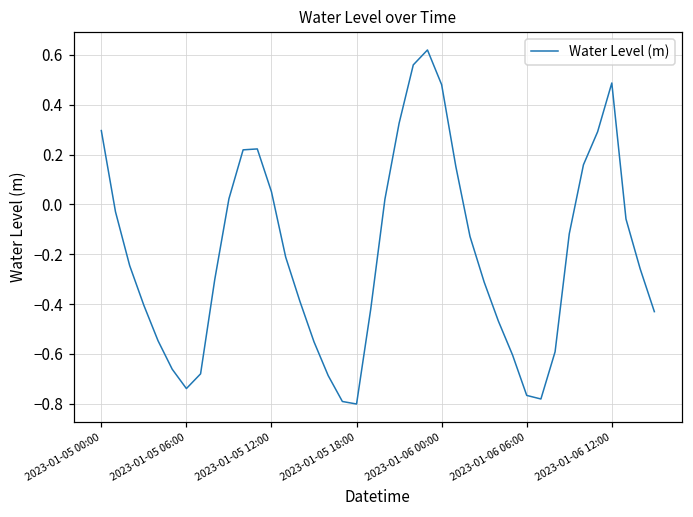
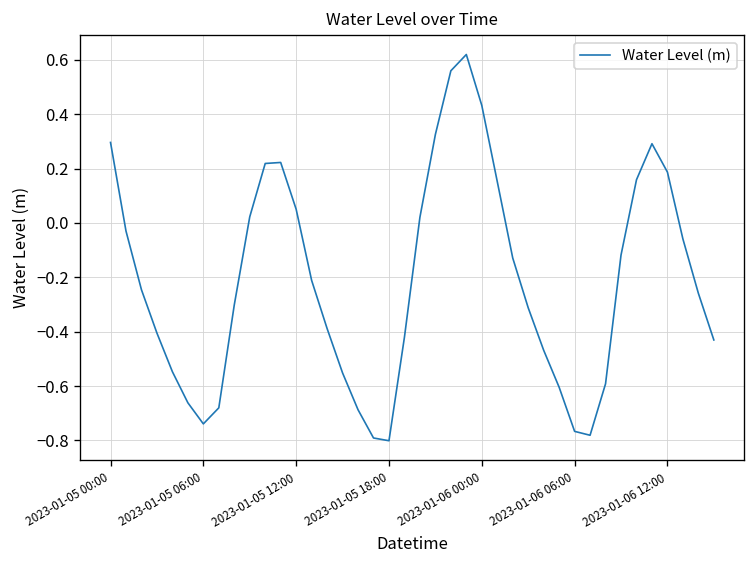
2023-01-06 00:00: 0.48 -> 0.43
2023-01-06 12:00: 0.49 -> 0.19
